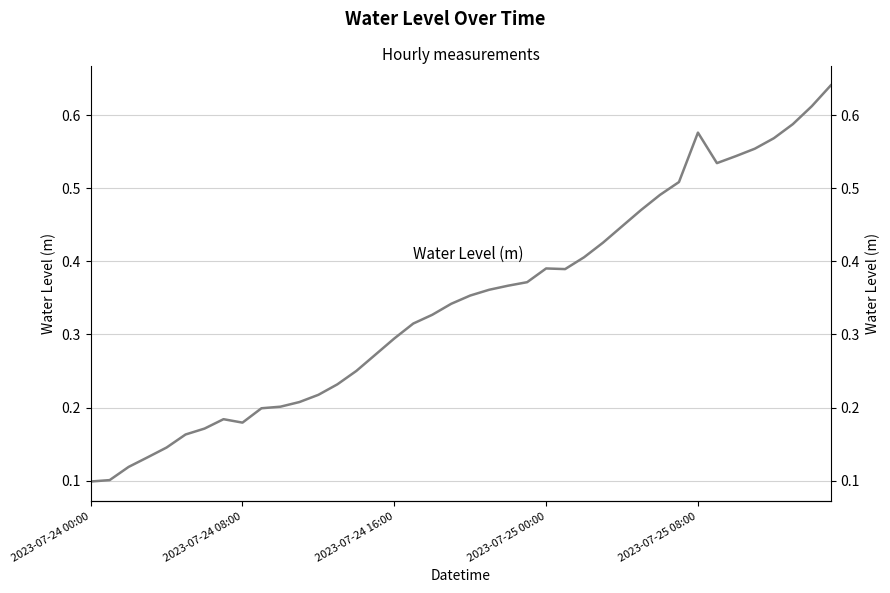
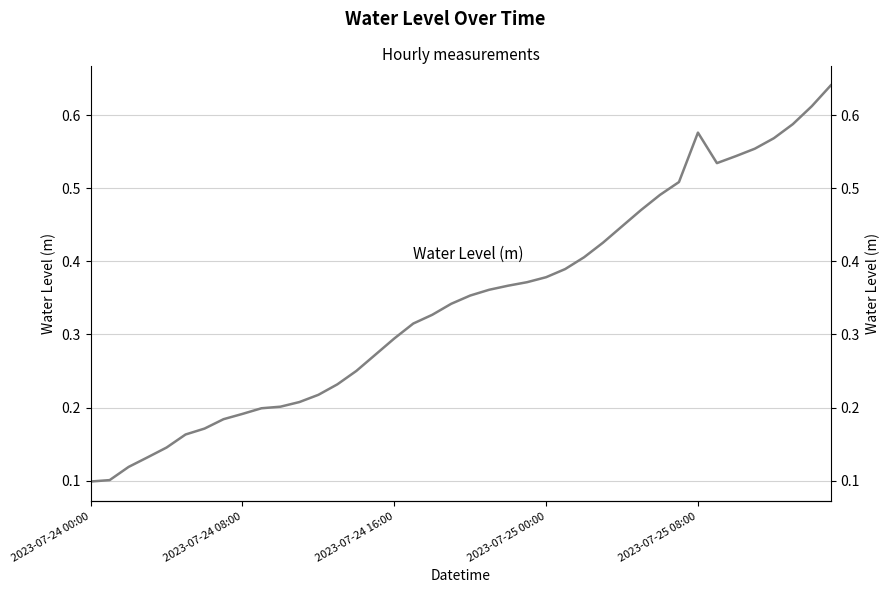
2023-07-24 08:00: 0.18 -> 0.19
2023-07-25 00:00: 0.39 -> 0.38
